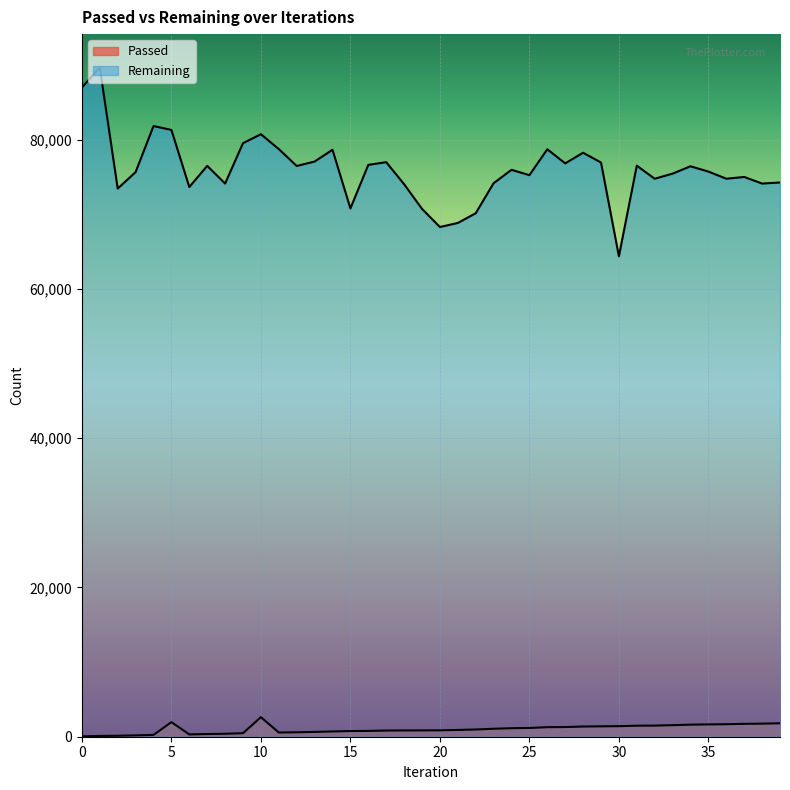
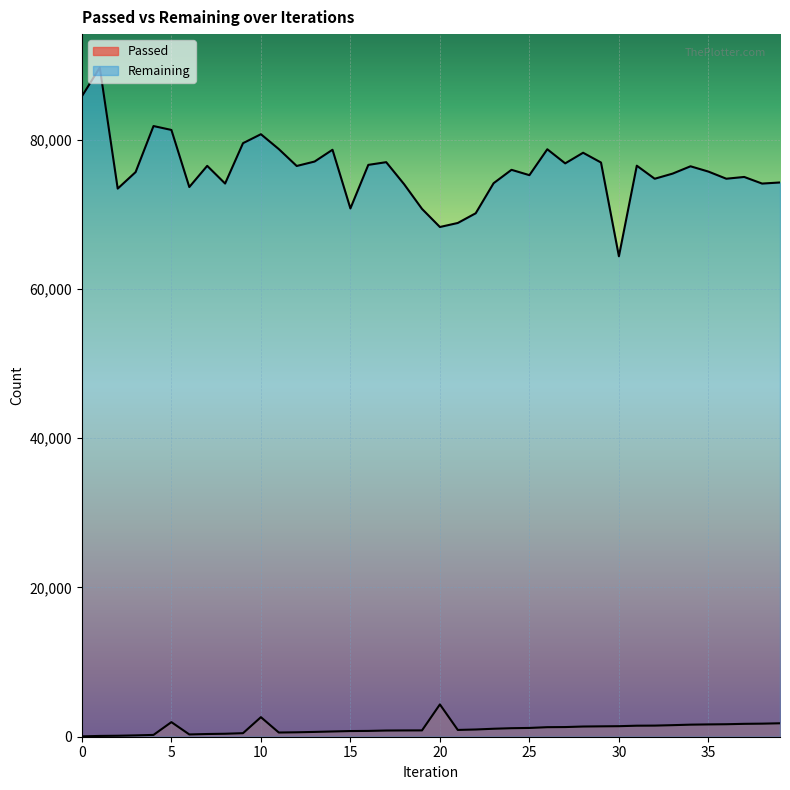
Remaining, 0: 87,000 -> 86,000
Passed, 20: 1,000 -> 4,000
